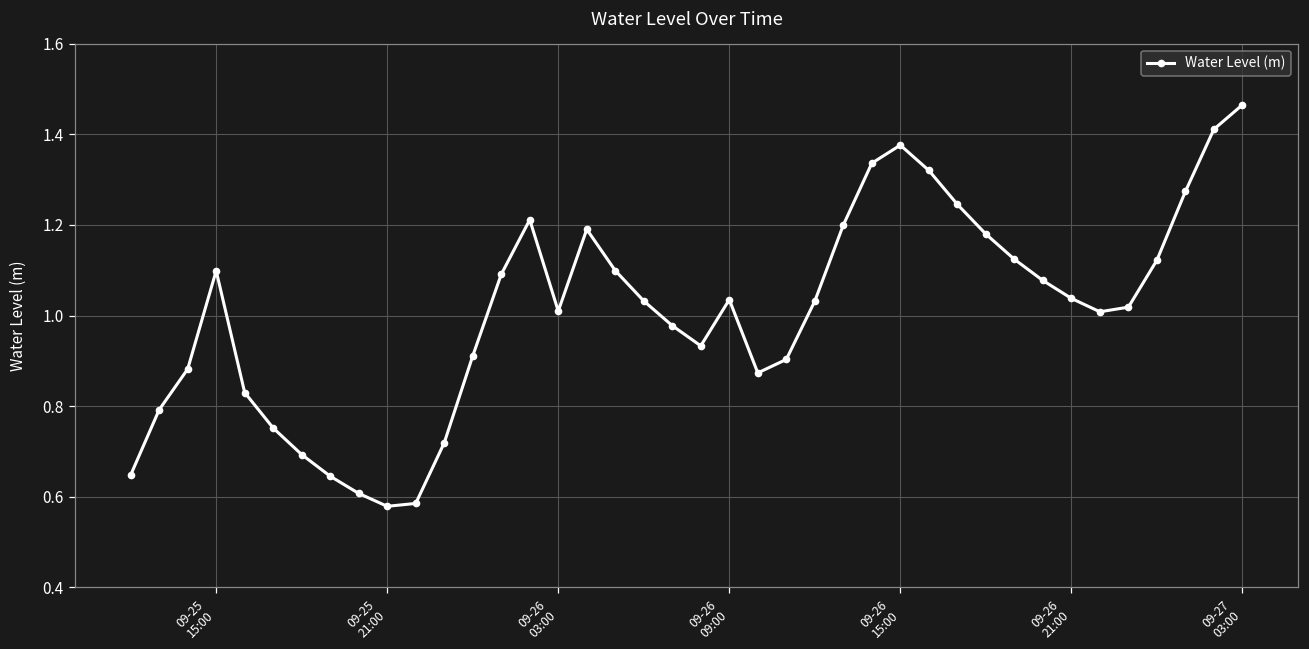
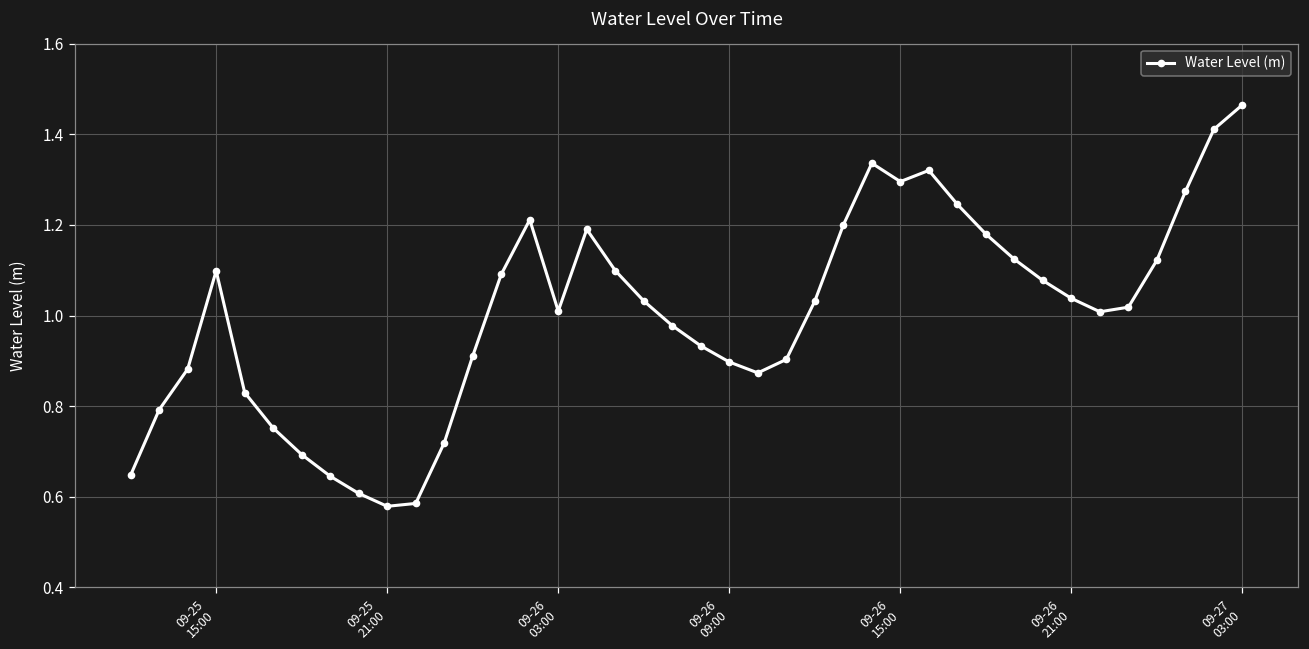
09-26 09:00: 1.04 -> 0.90
09-26 15:00: 1.38 -> 1.30
